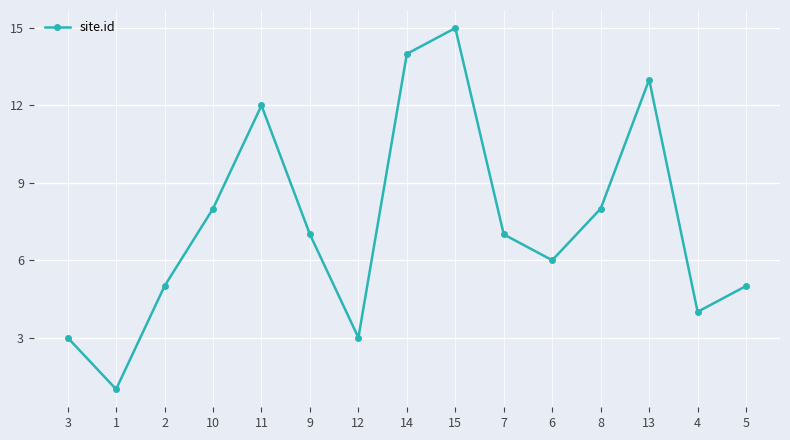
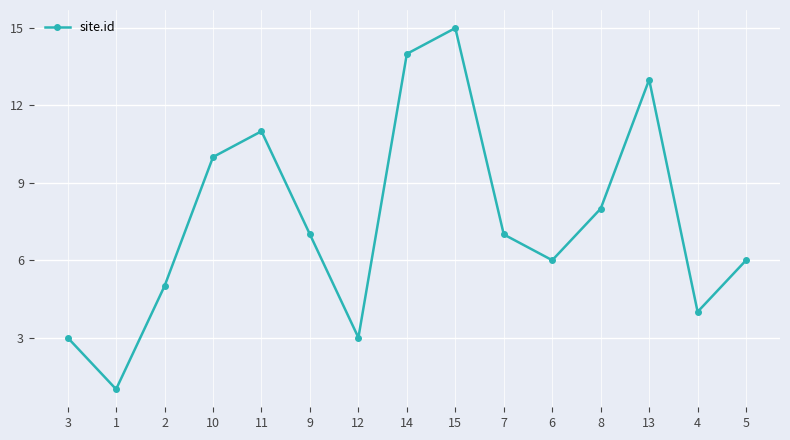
10: 8 -> 10
11: 12 -> 11
5: 5 -> 6
